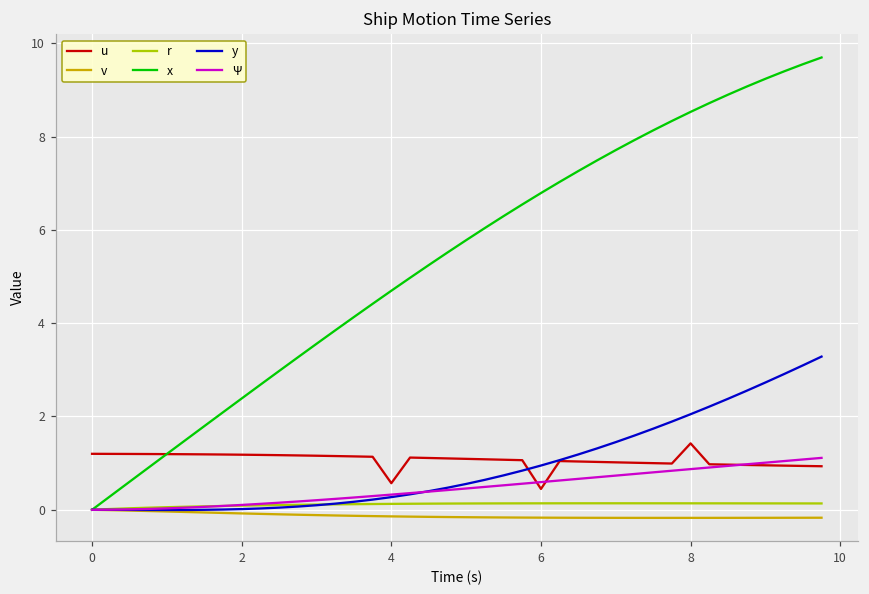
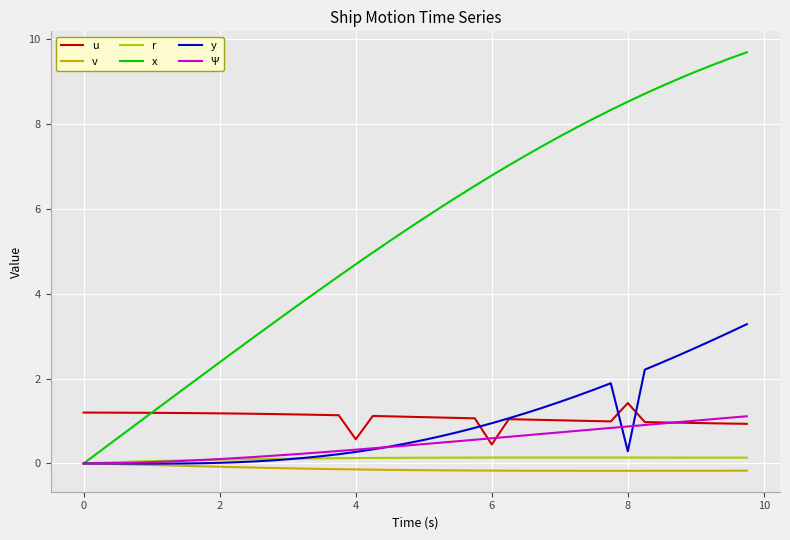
y, 8: 2.0 -> 0.3
